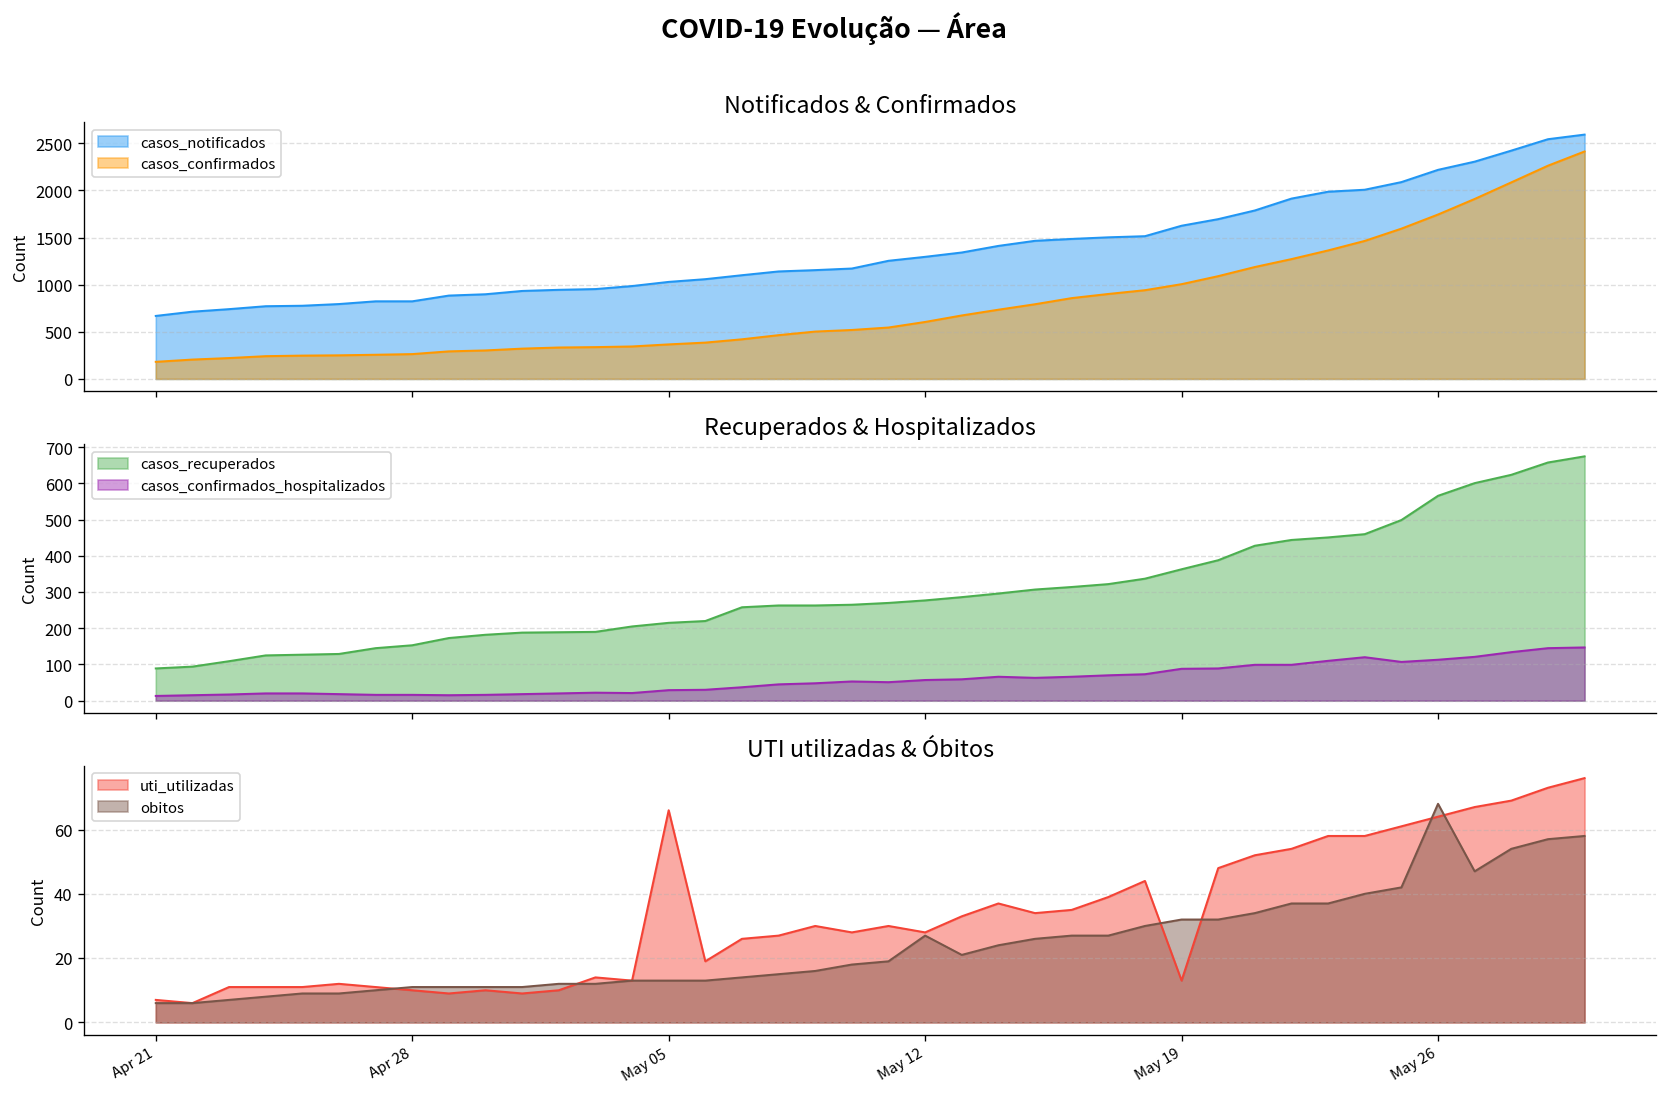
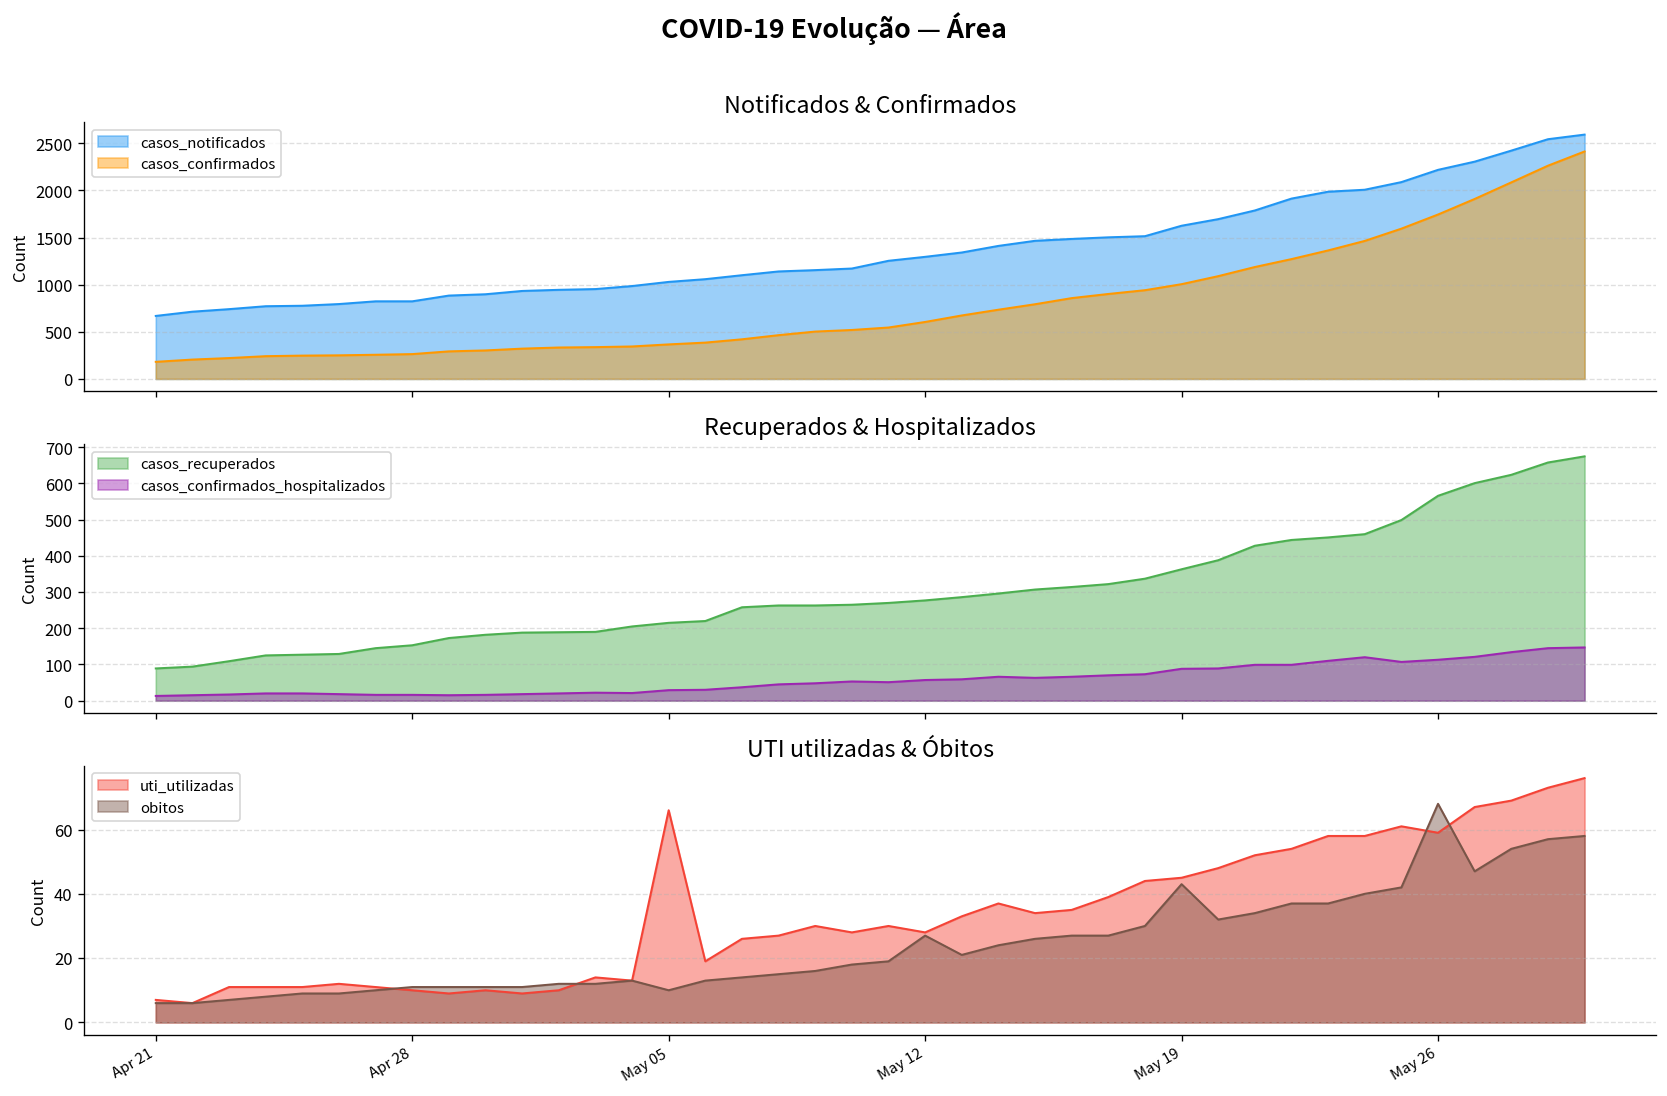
UTI utilizadas & Óbitos, obitos, May 05: 13 -> 10
UTI utilizadas & Óbitos, uti_utilizadas, May 19: 13 -> 45
UTI utilizadas & Óbitos, obitos, May 19: 32 -> 43
UTI utilizadas & Óbitos, uti_utilizadas, May 26: 64 -> 59
